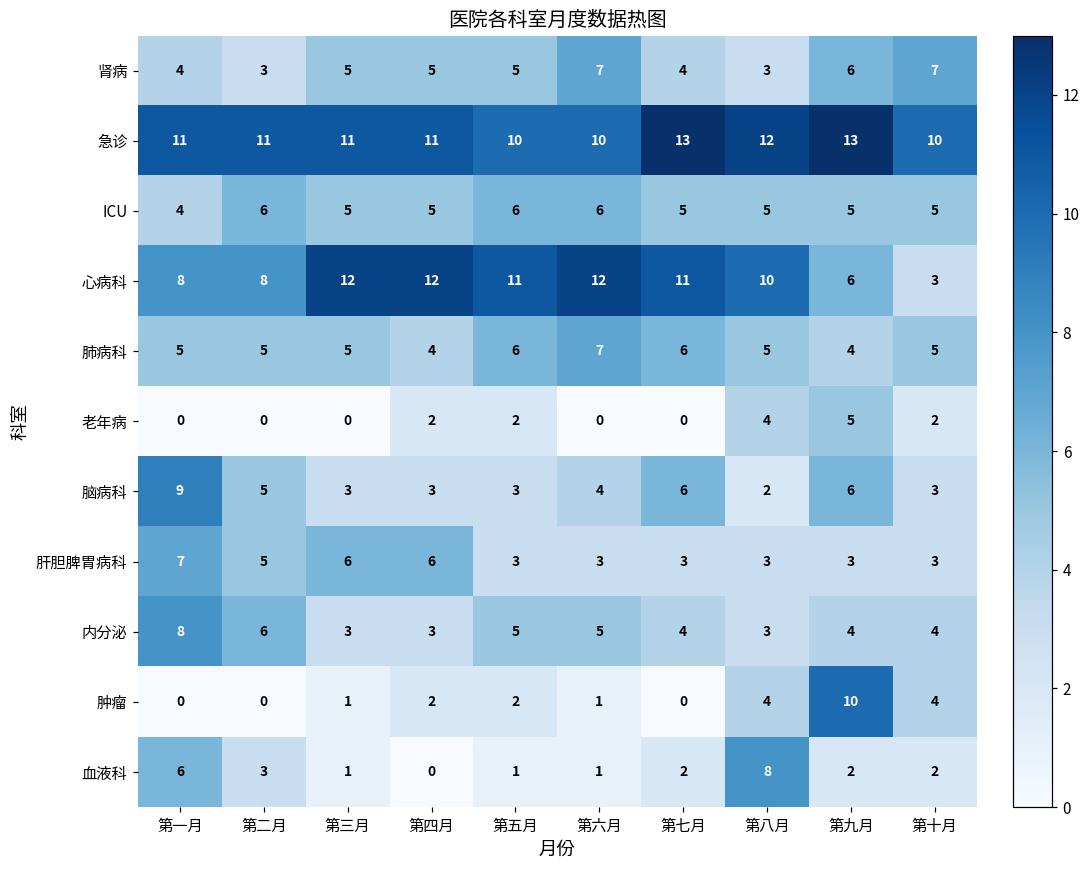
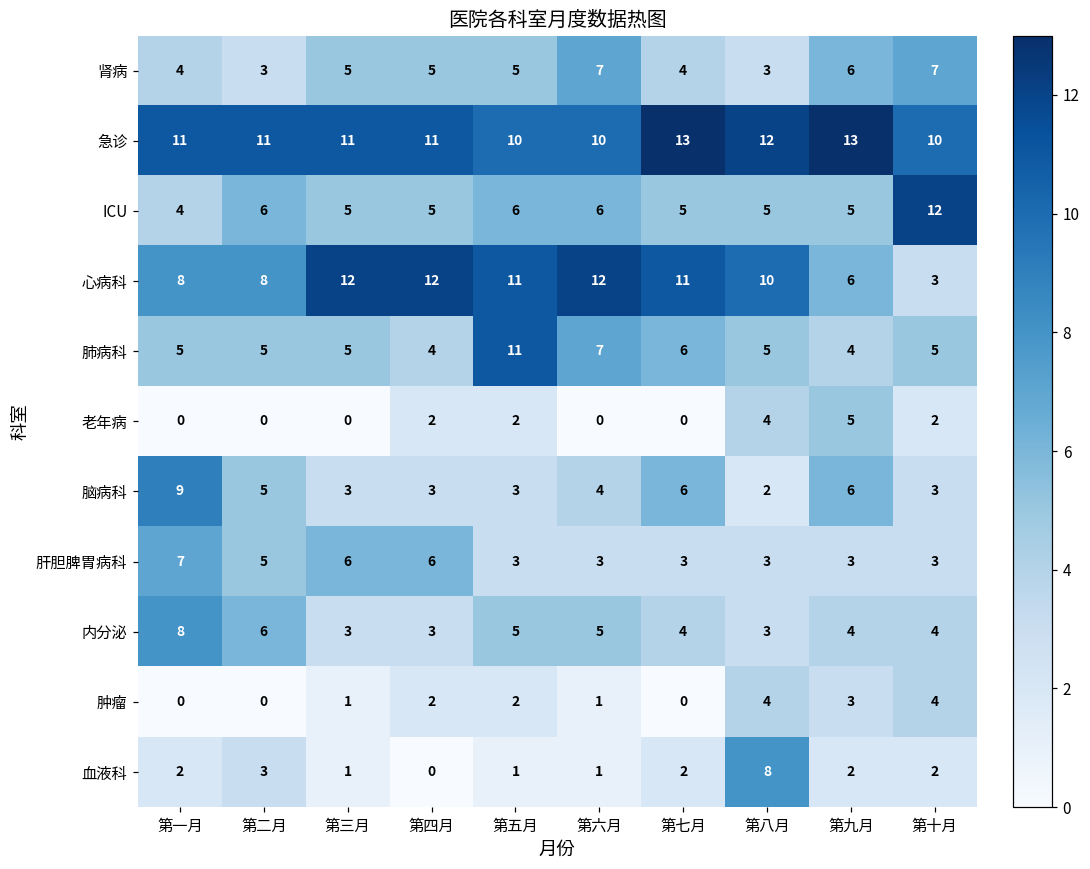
ICU, 第十月: 5 -> 12
肺病科, 第五月: 6 -> 11
肿瘤, 第九月: 10 -> 3
血液科, 第一月: 6 -> 2
